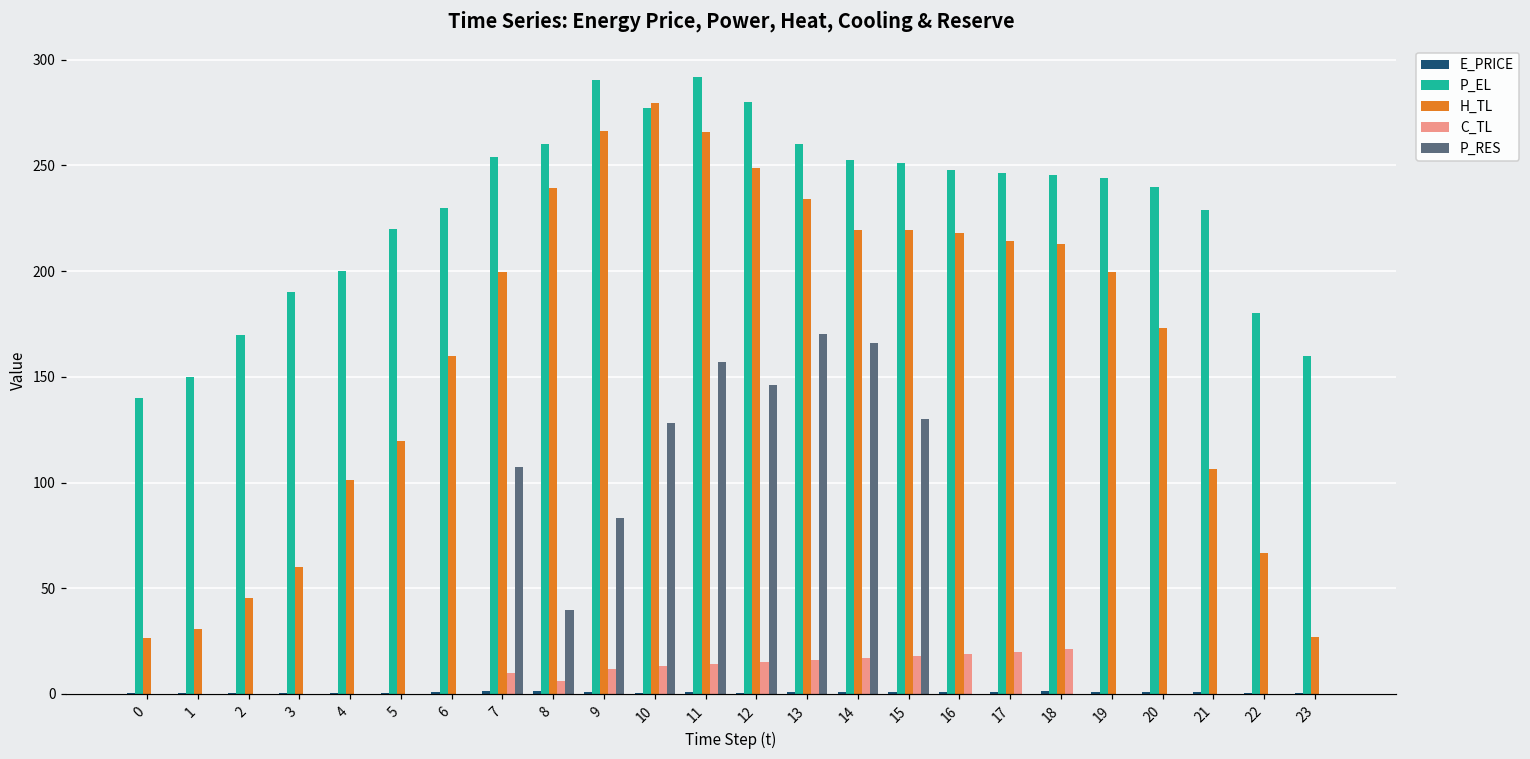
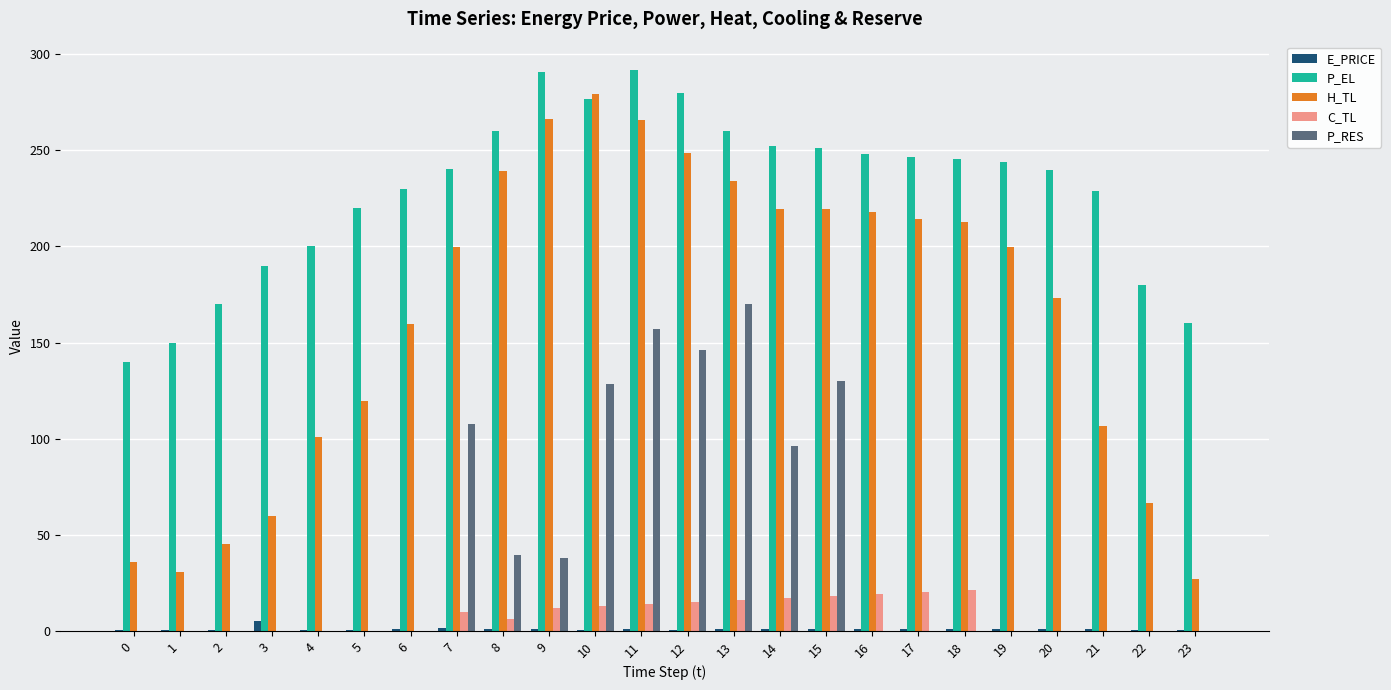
H_TL, 0: 27 -> 36
E_PRICE, 3: 0 -> 5
P_EL, 7: 254 -> 240
P_RES, 9: 83 -> 38
P_RES, 14: 166 -> 96
